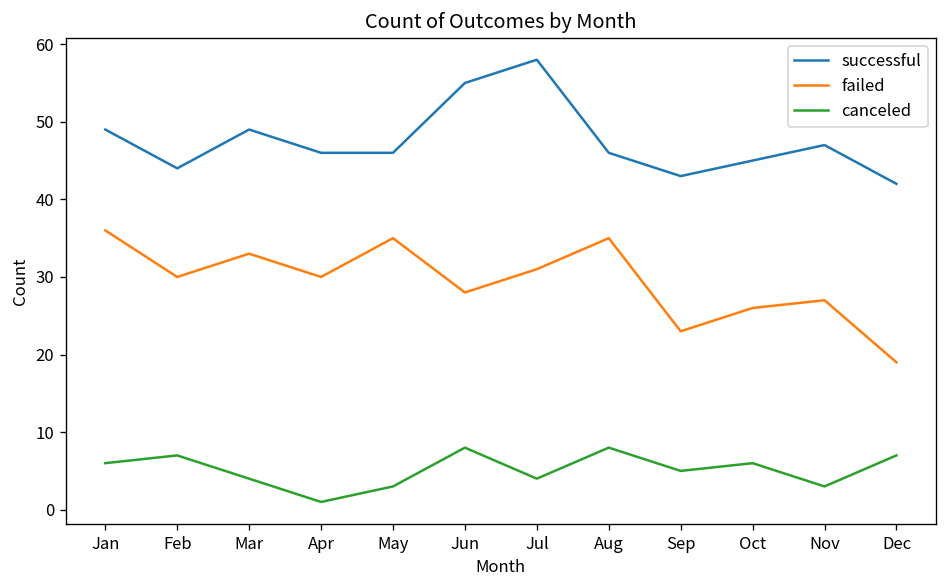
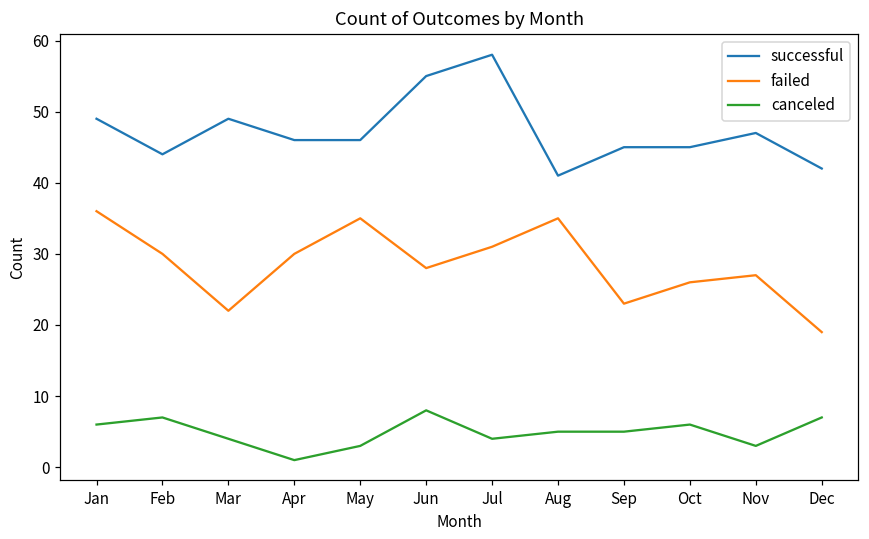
failed, Mar: 33 -> 22
successful, Aug: 46 -> 41
canceled, Aug: 8 -> 5
successful, Sep: 43 -> 45
